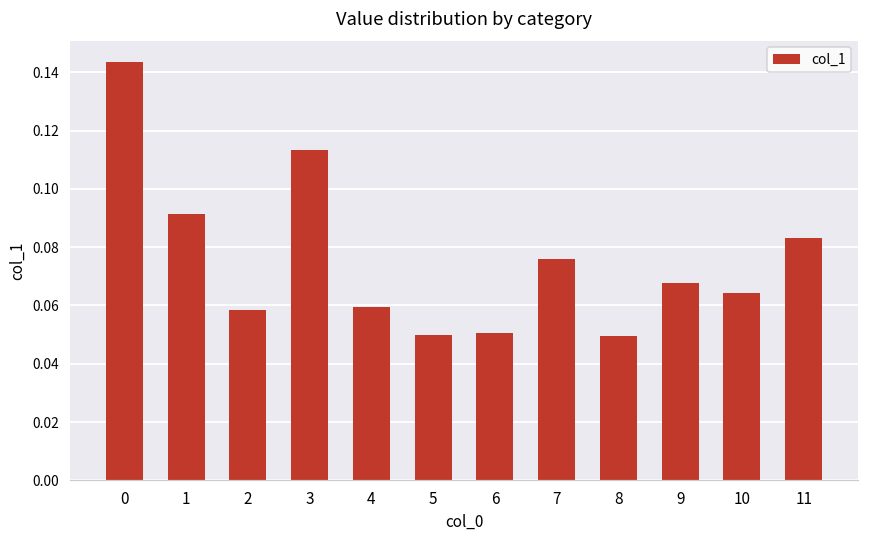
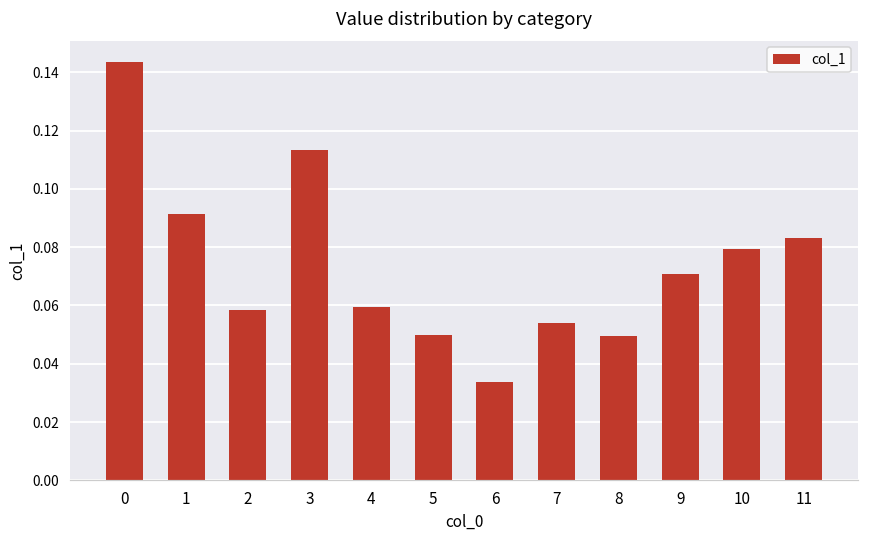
6: 0.051 -> 0.034
7: 0.076 -> 0.054
9: 0.068 -> 0.071
10: 0.064 -> 0.079
